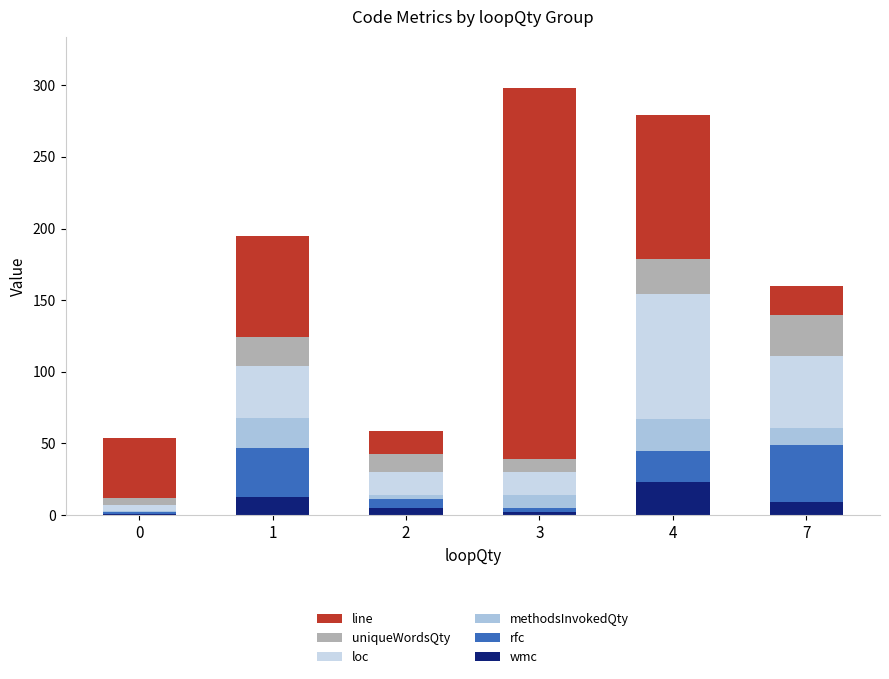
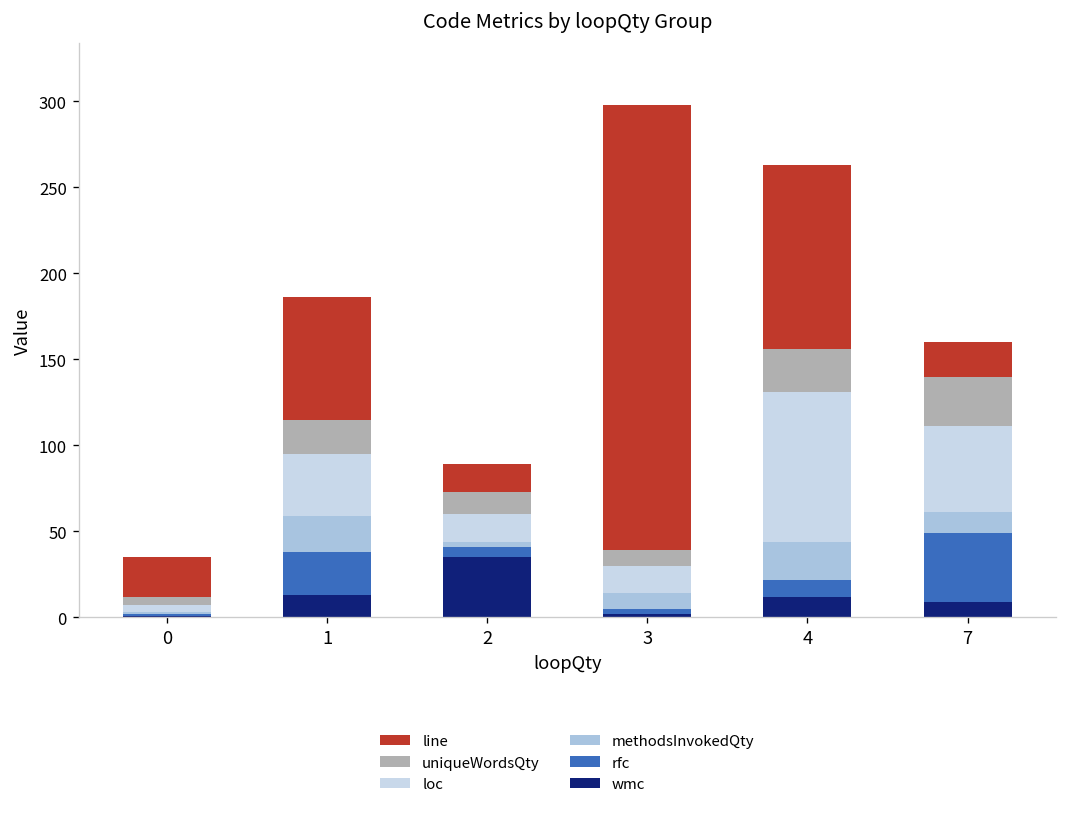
line, 0: 42 -> 23
rfc, 1: 34 -> 25
wmc, 2: 5 -> 35
wmc, 4: 23 -> 12
rfc, 4: 22 -> 10
line, 4: 100 -> 107
